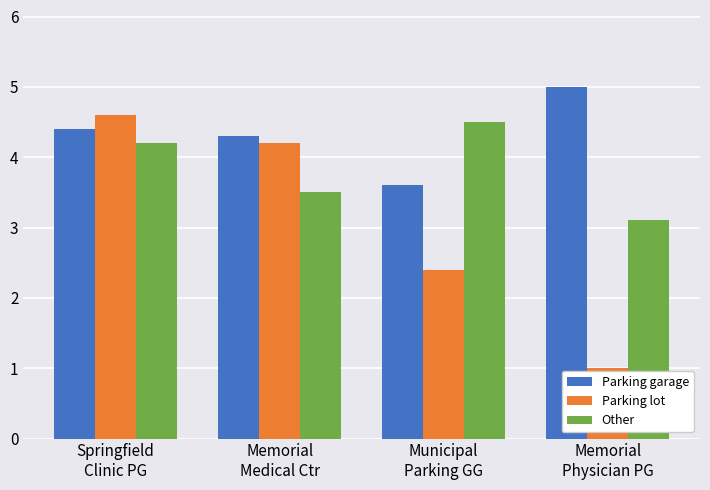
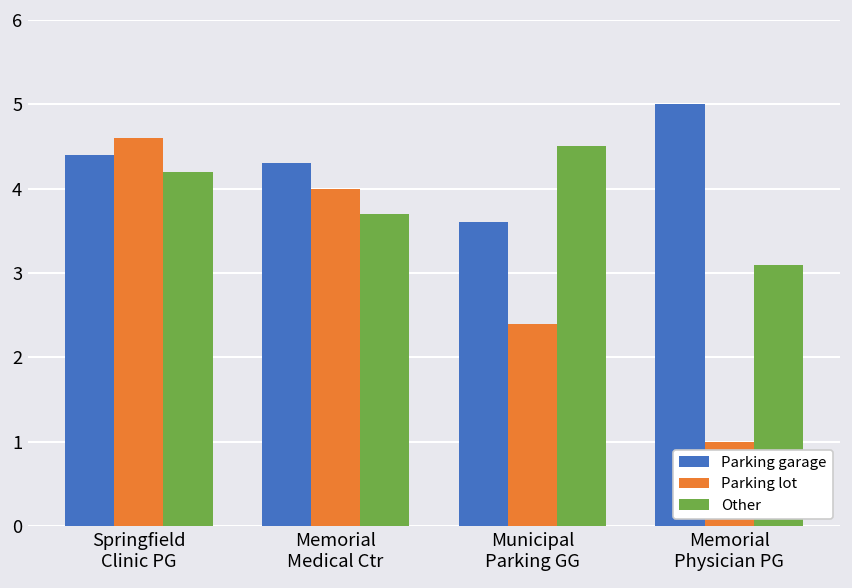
Parking lot, Memorial Medical Ctr: 4.2 -> 4.0
Other, Memorial Medical Ctr: 3.5 -> 3.7
